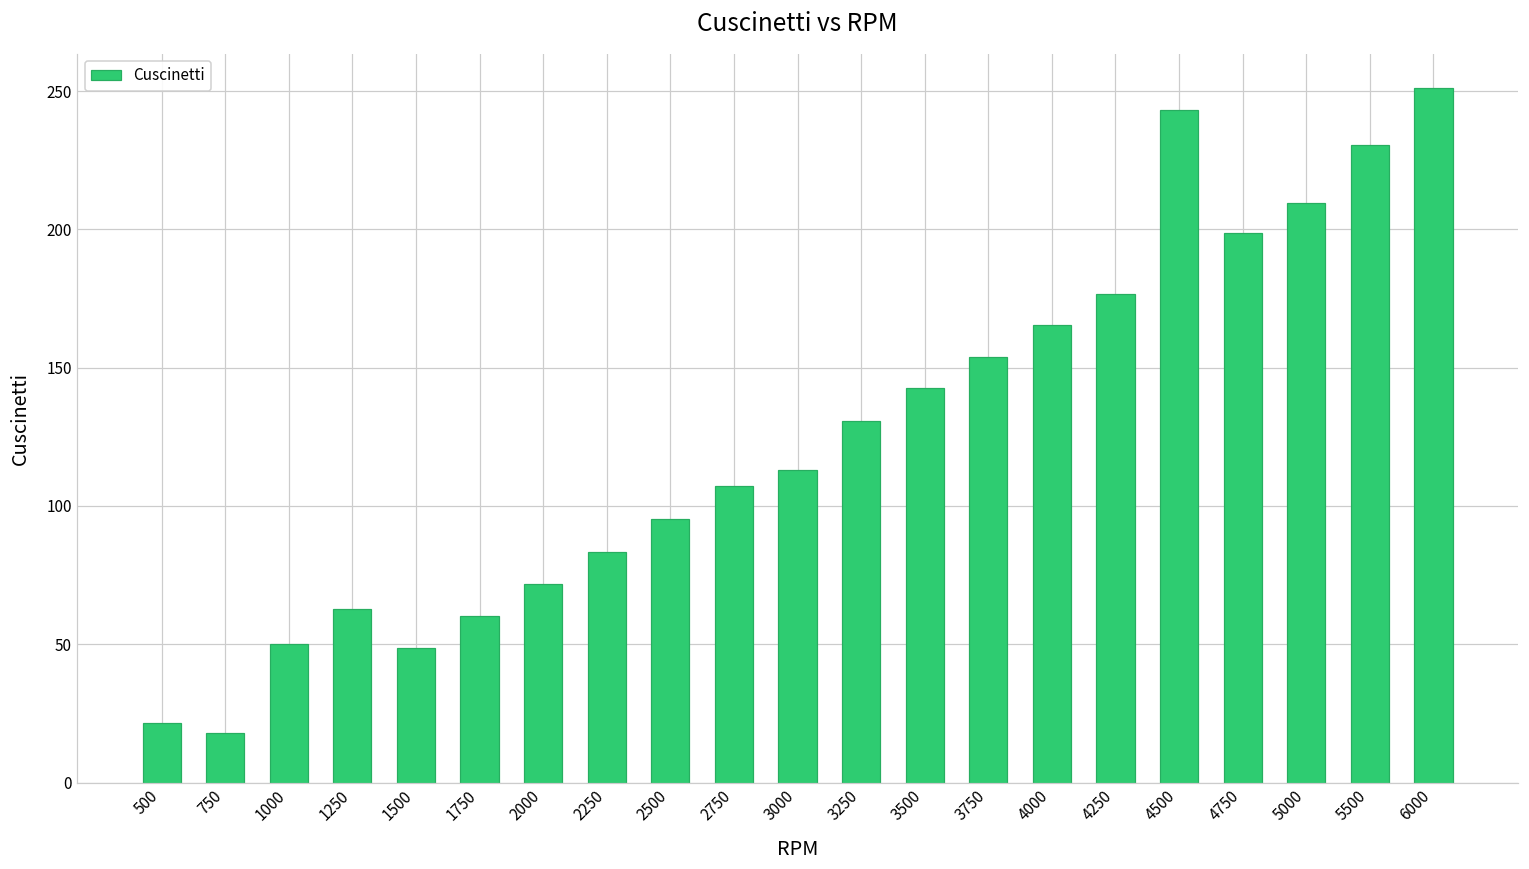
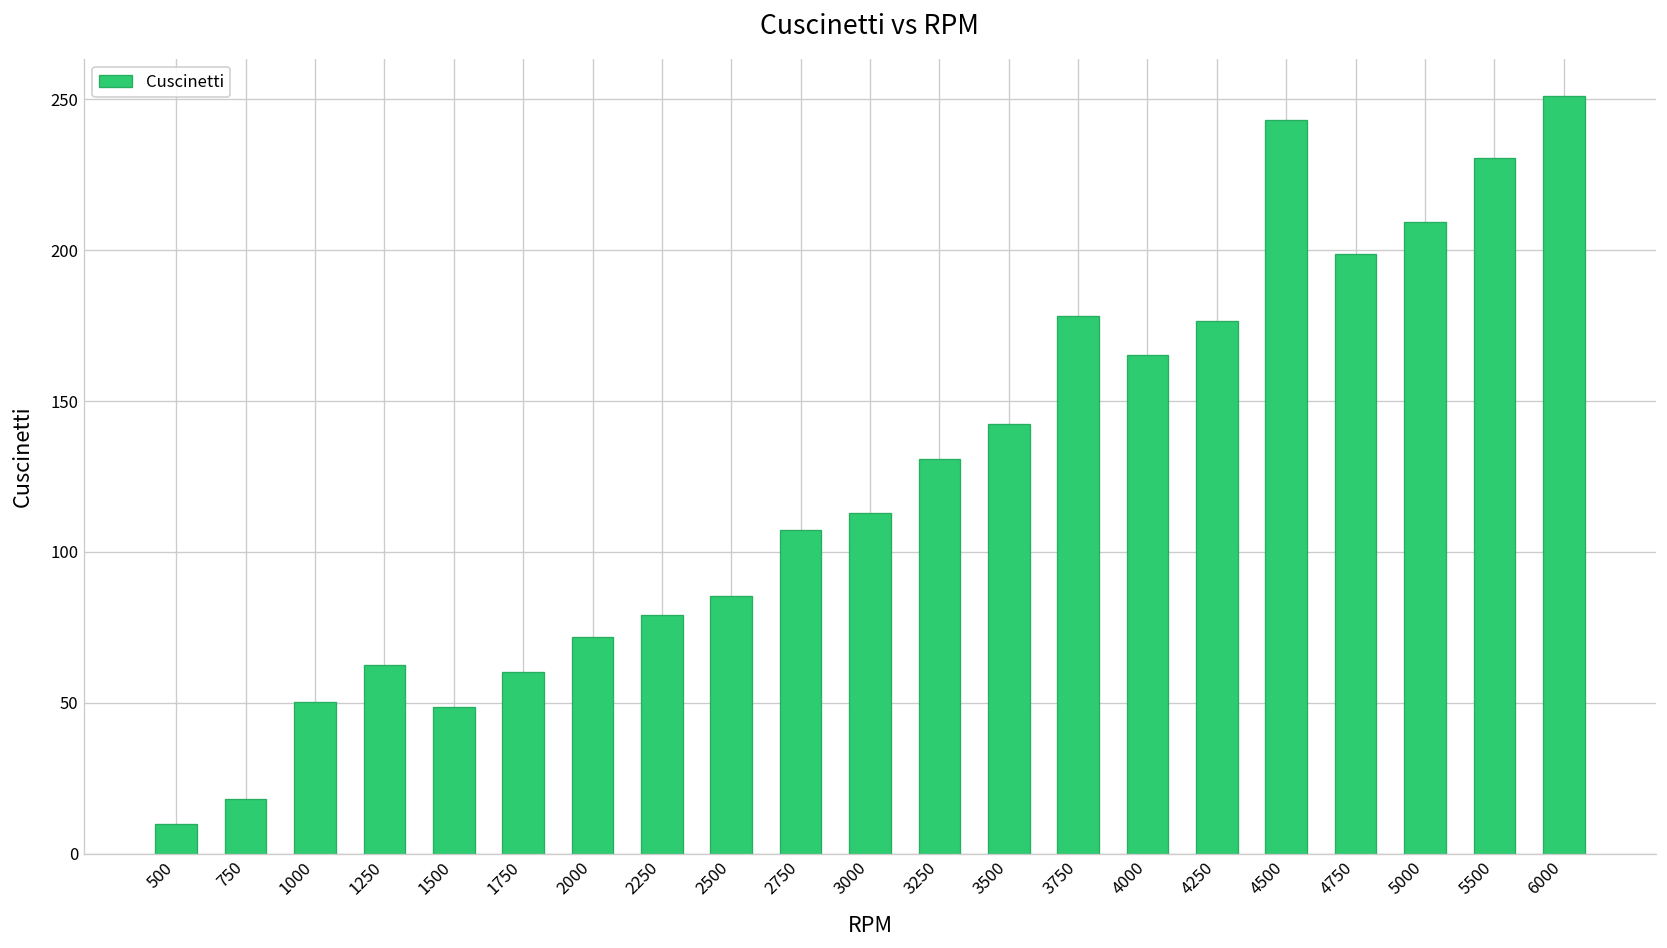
500: 21 -> 10
2250: 83 -> 79
2500: 95 -> 86
3750: 154 -> 178
